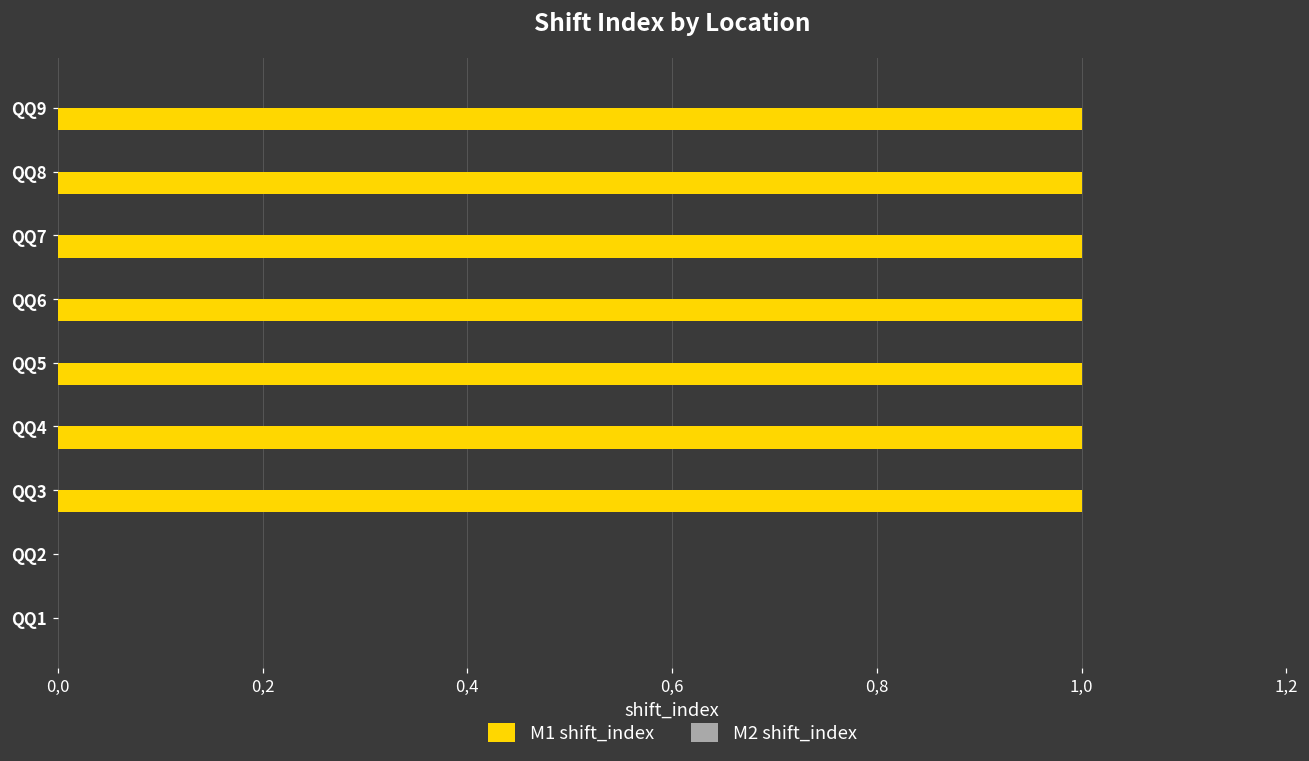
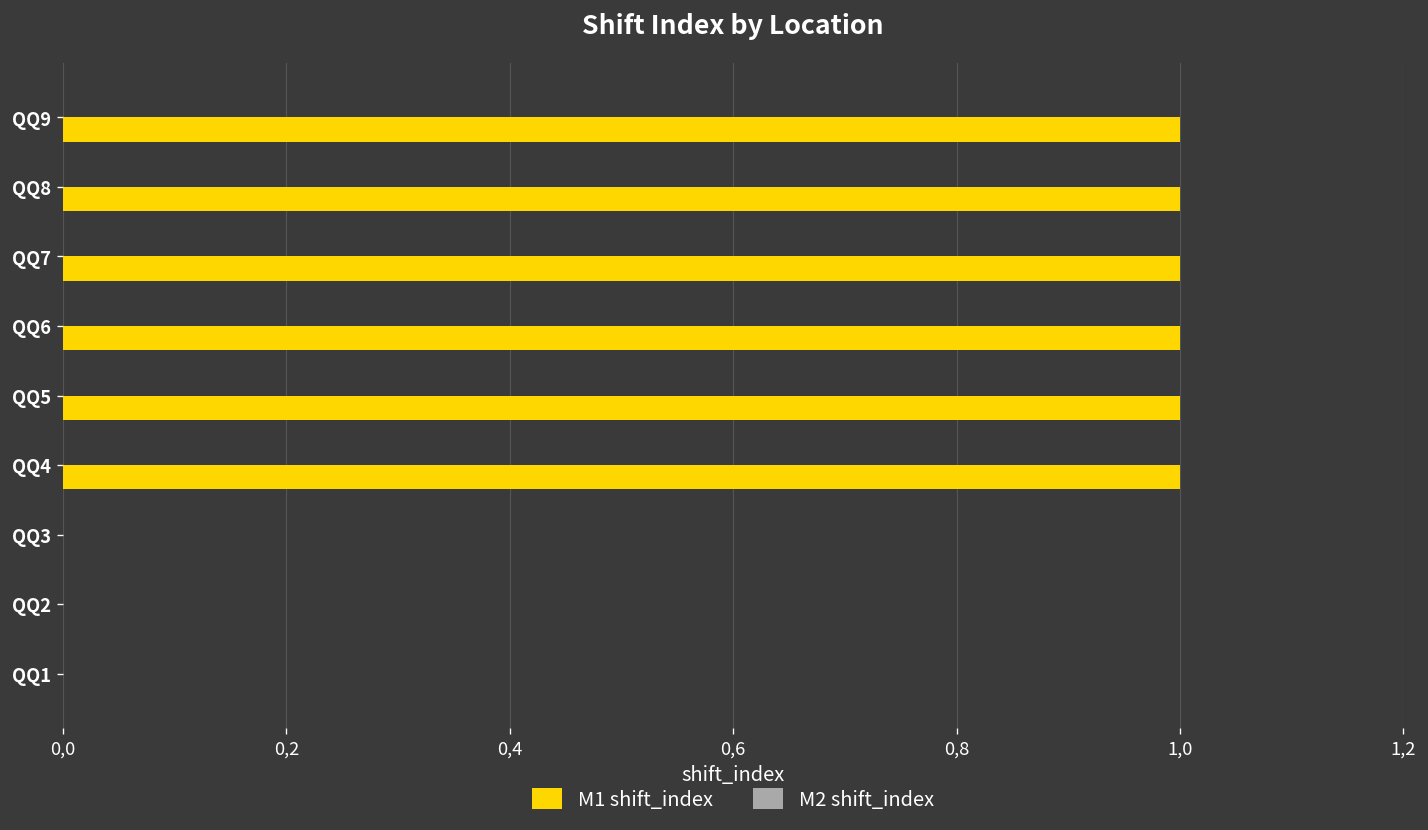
M1 shift_index, QQ3: 10.0 -> 0.0
